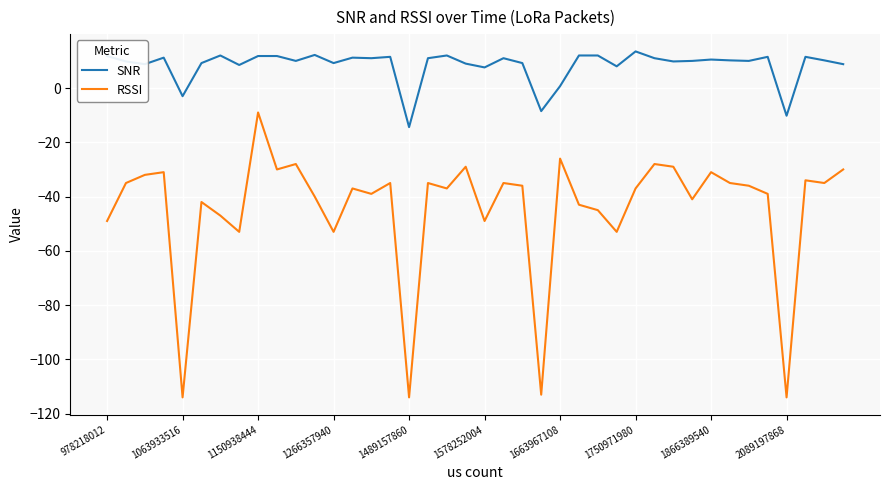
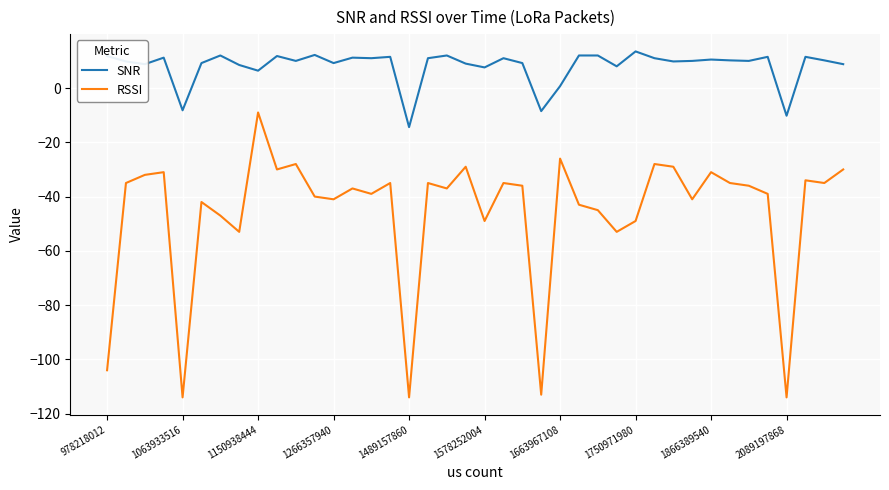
RSSI, 978218012: -49 -> -104
SNR, 1063933516: -3 -> -8
SNR, 1150938444: 12 -> 6
RSSI, 1266357940: -53 -> -41
RSSI, 1750971980: -37 -> -49
